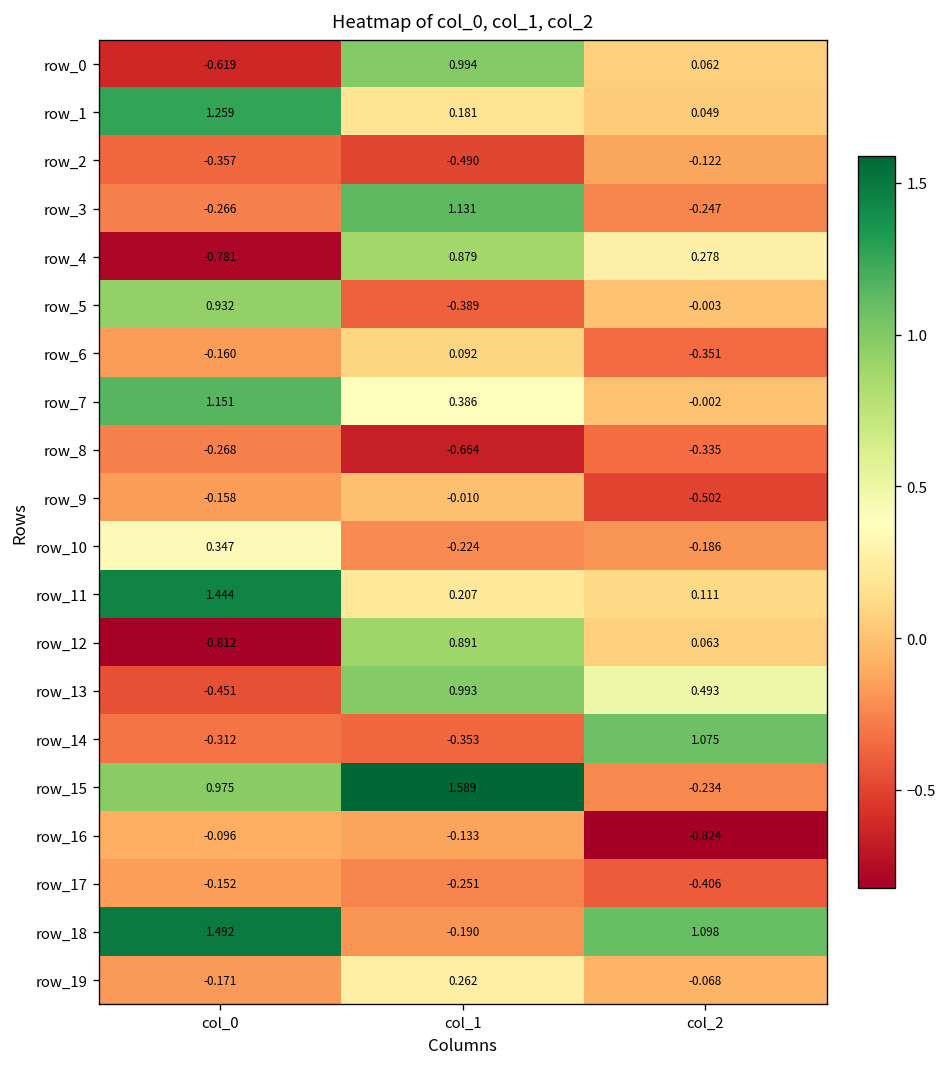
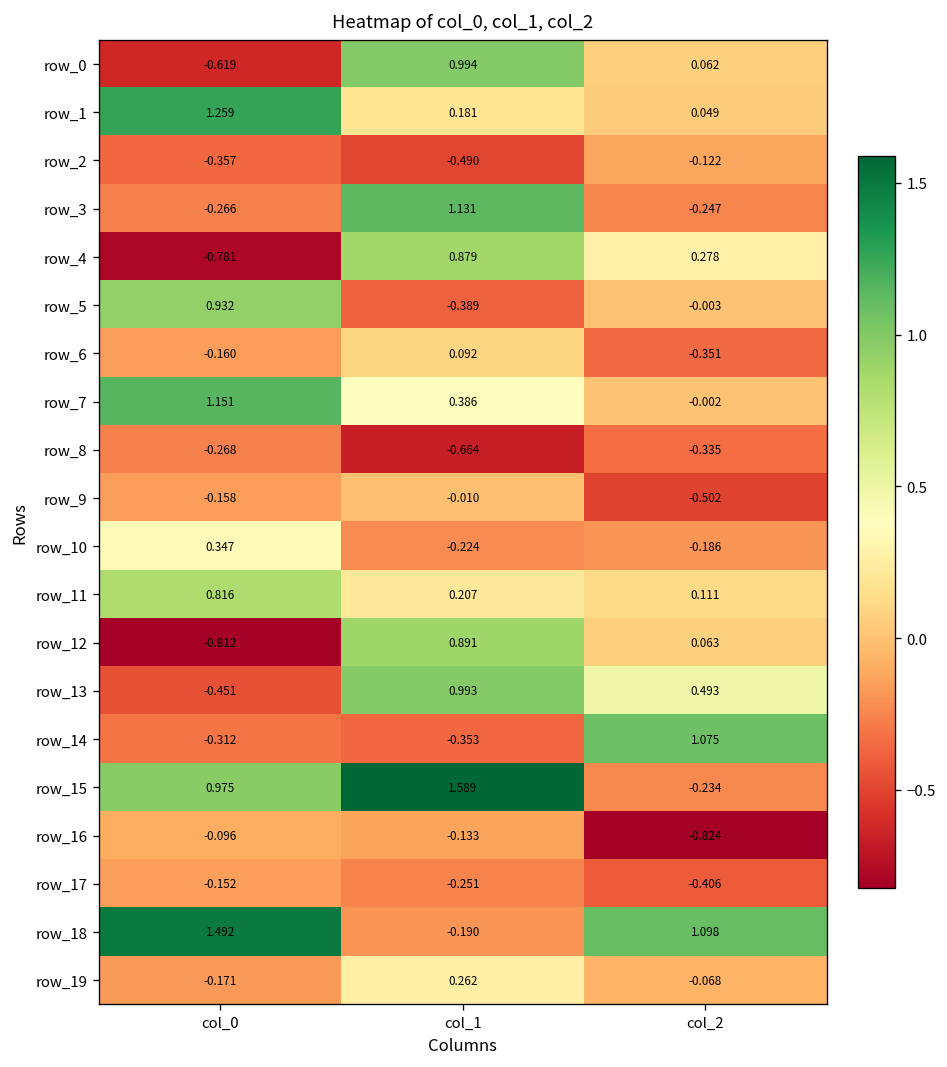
row_11, col_0: 1.444 -> 0.816
